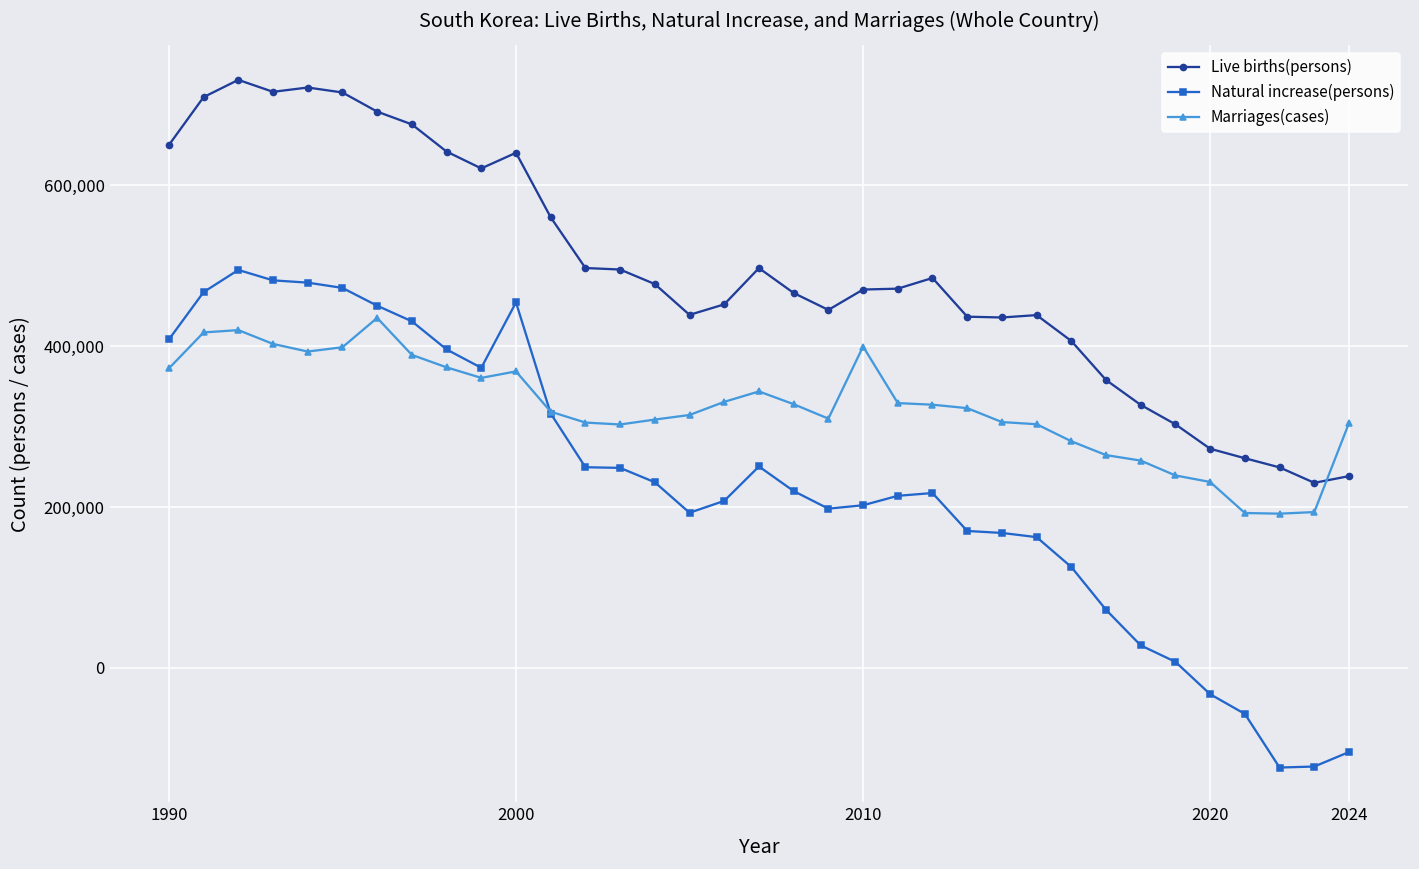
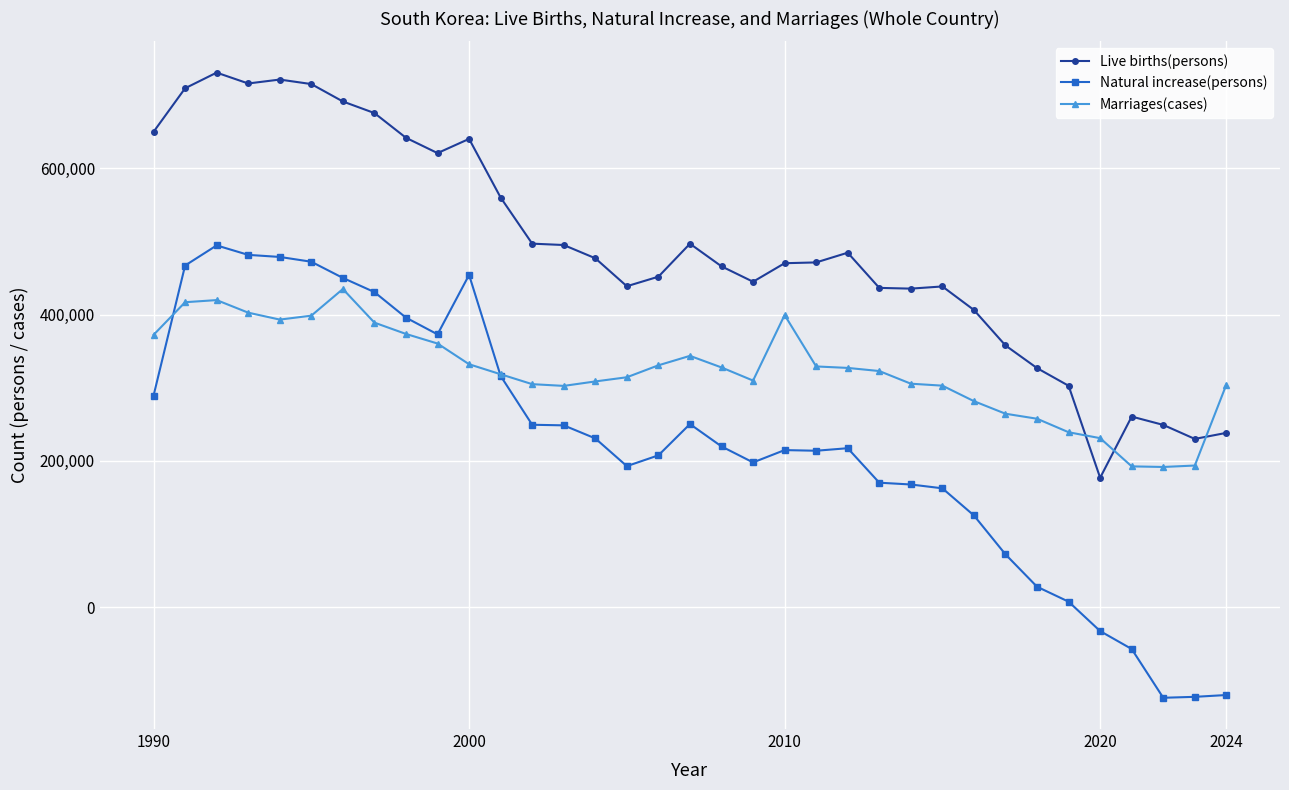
Natural increase(persons), 1990: 410,000 -> 290,000
Marriages(cases), 2000: 370,000 -> 330,000
Natural increase(persons), 2010: 200,000 -> 210,000
Live births(persons), 2020: 270,000 -> 180,000
Natural increase(persons), 2024: -100,000 -> -120,000
